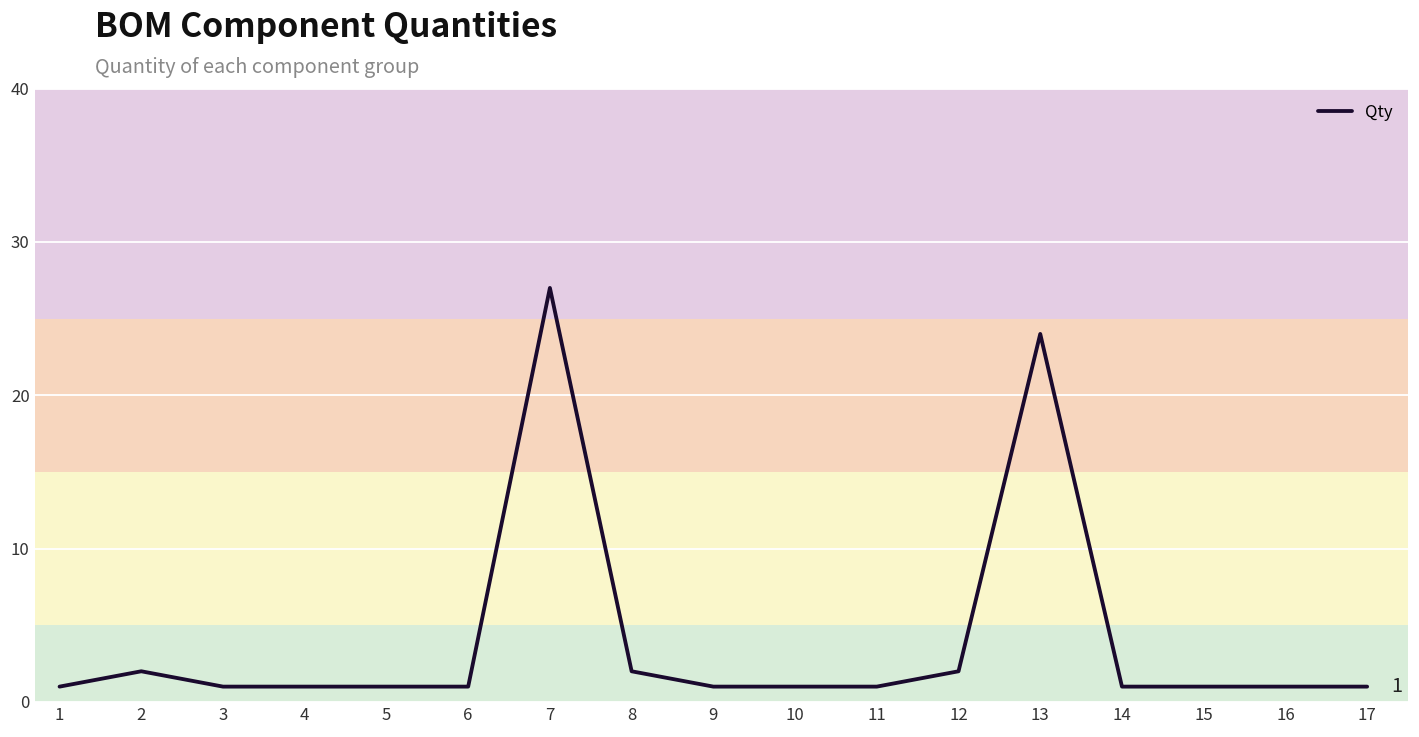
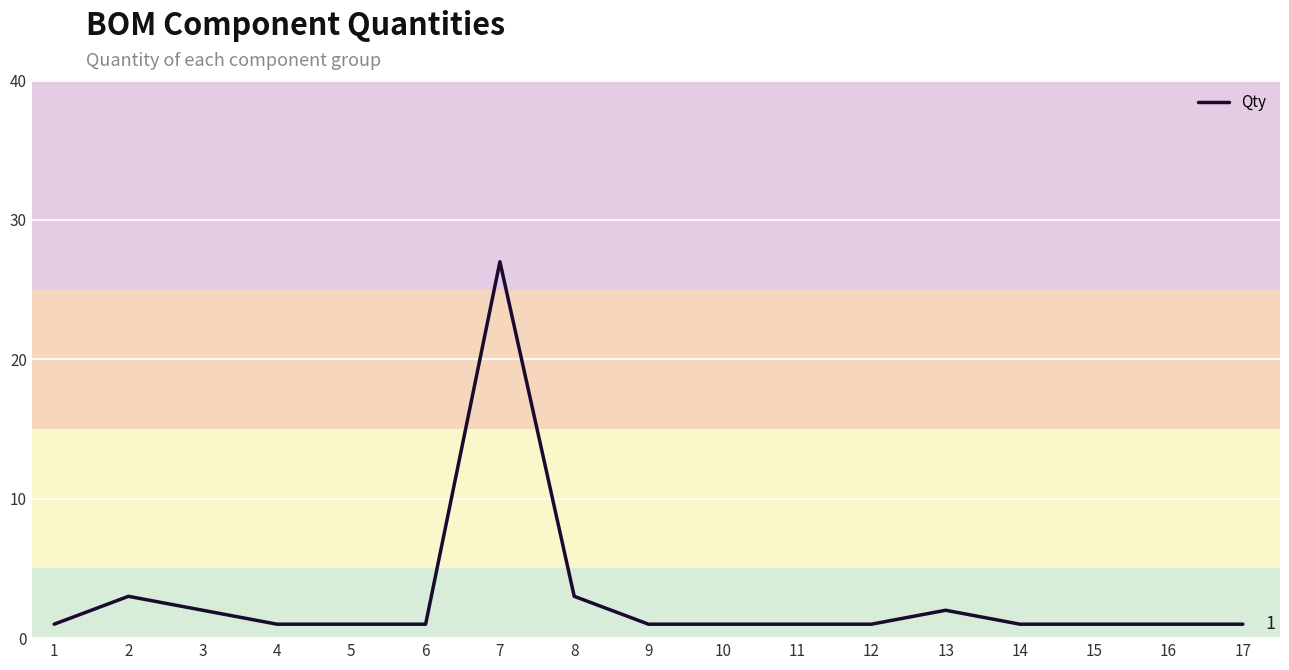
2: 2 -> 3
3: 1 -> 2
8: 2 -> 3
12: 2 -> 1
13: 24 -> 2
